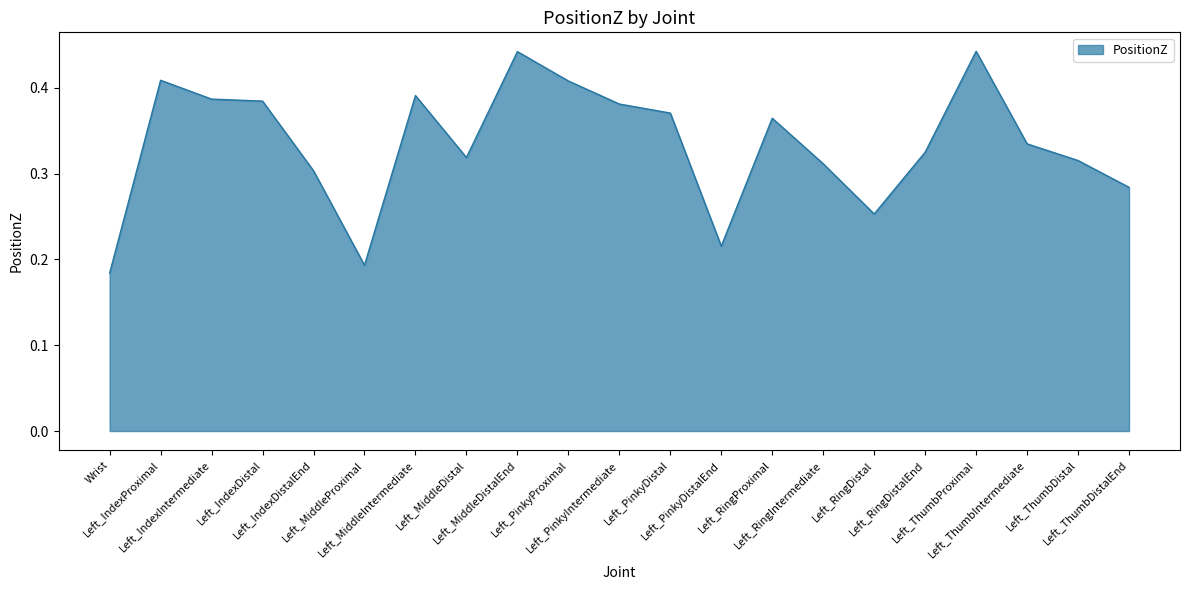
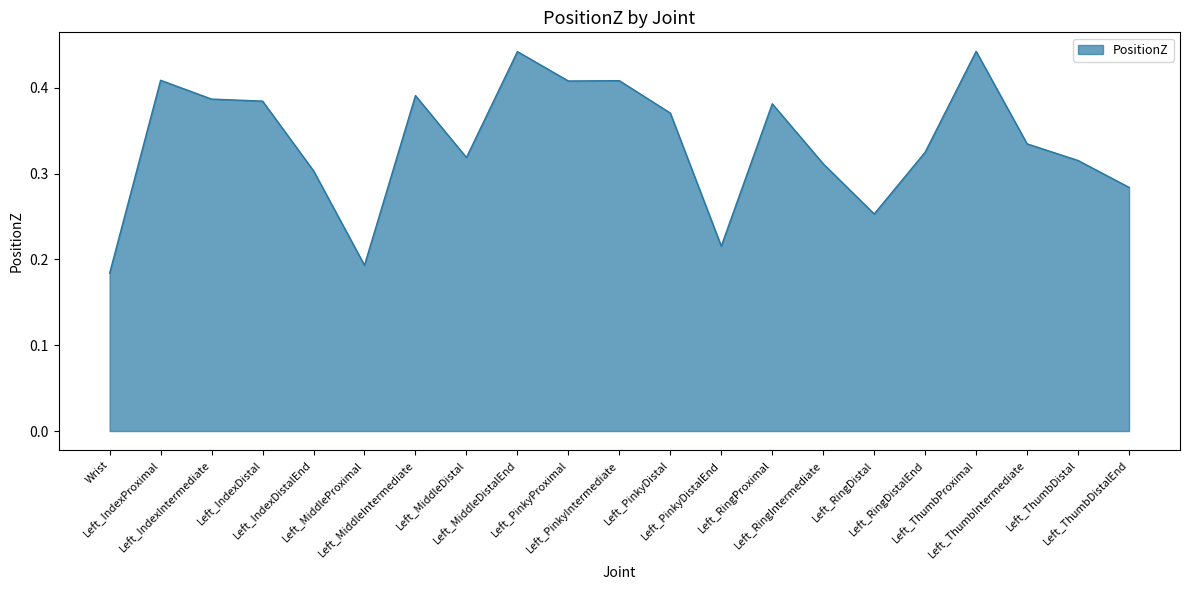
Left_PinkyIntermediate: 0.38 -> 0.41
Left_RingProximal: 0.36 -> 0.38
